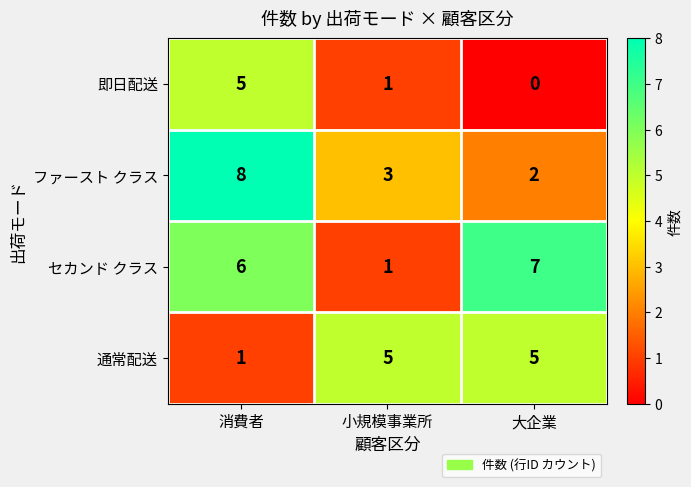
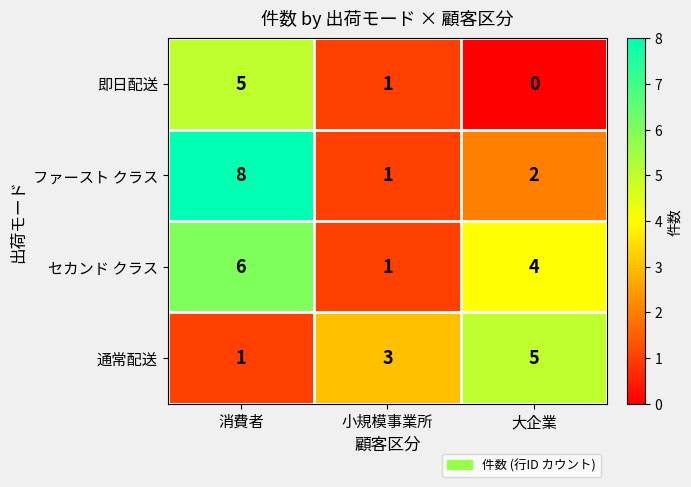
ファースト クラス, 小規模事業所: 3 -> 1
セカンド クラス, 大企業: 7 -> 4
通常配送, 小規模事業所: 5 -> 3
